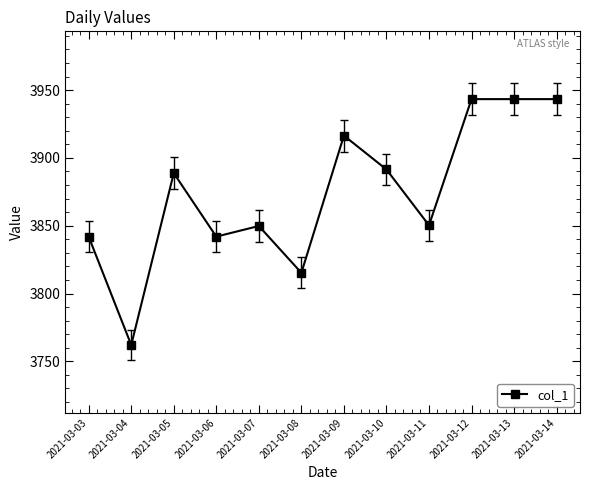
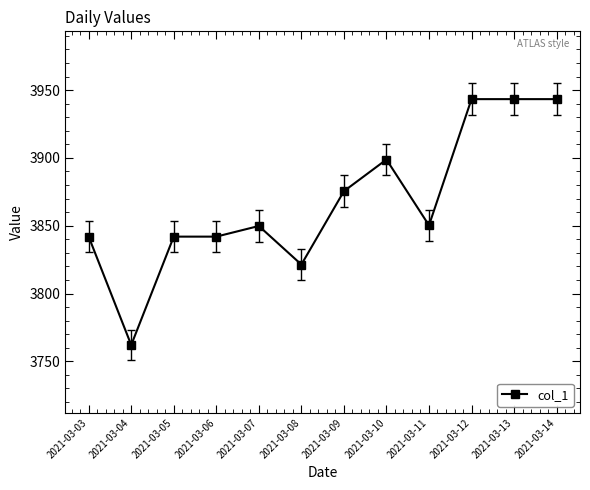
col_1, 2021-03-05: 3889 -> 3842
col_1, 2021-03-08: 3815 -> 3821
col_1, 2021-03-09: 3916 -> 3875
col_1, 2021-03-10: 3891 -> 3899
